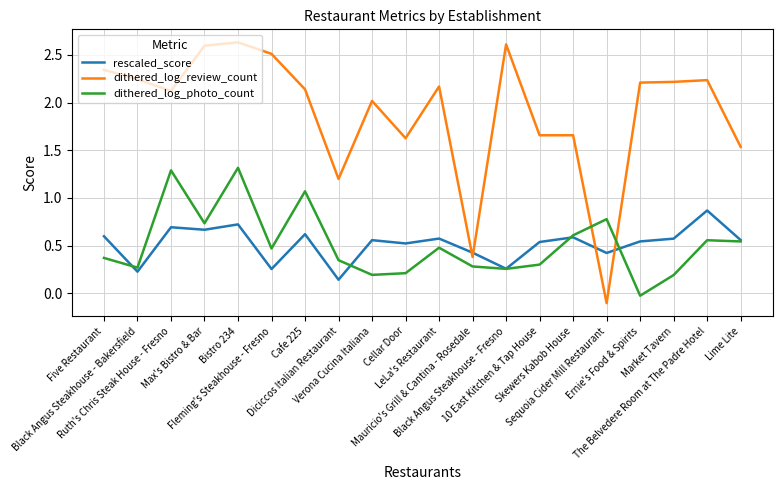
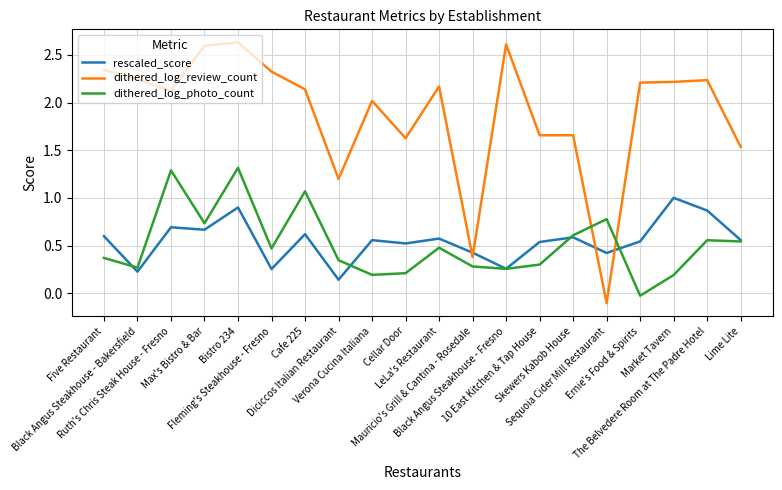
rescaled_score, Bistro 234: 0.7 -> 0.9
dithered_log_review_count, Fleming's Steakhouse - Fresno: 2.5 -> 2.3
rescaled_score, Market Tavern: 0.6 -> 1.0
